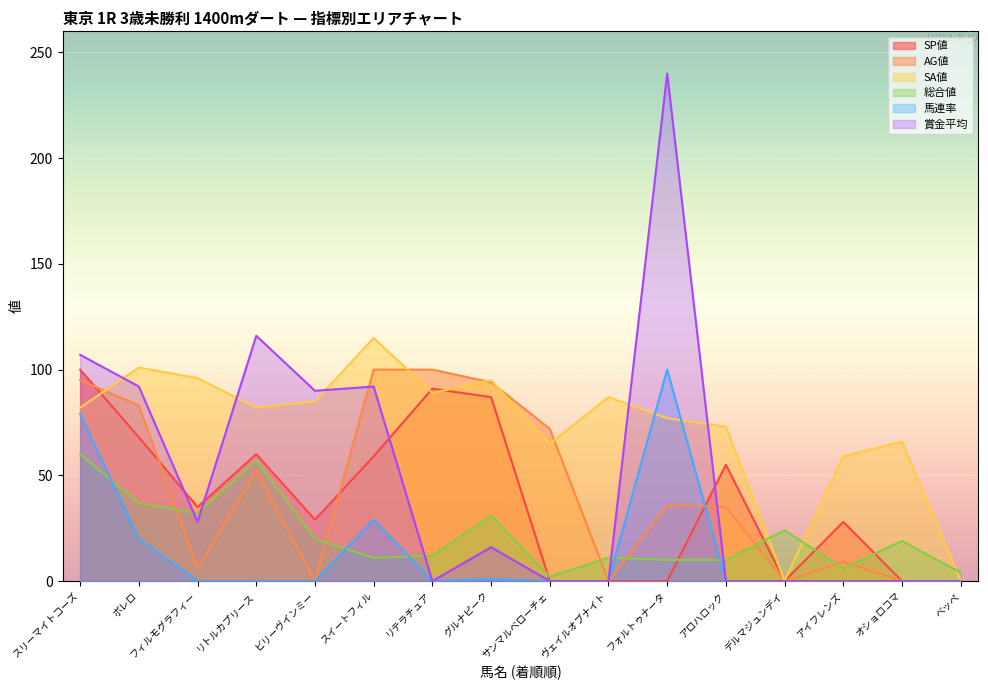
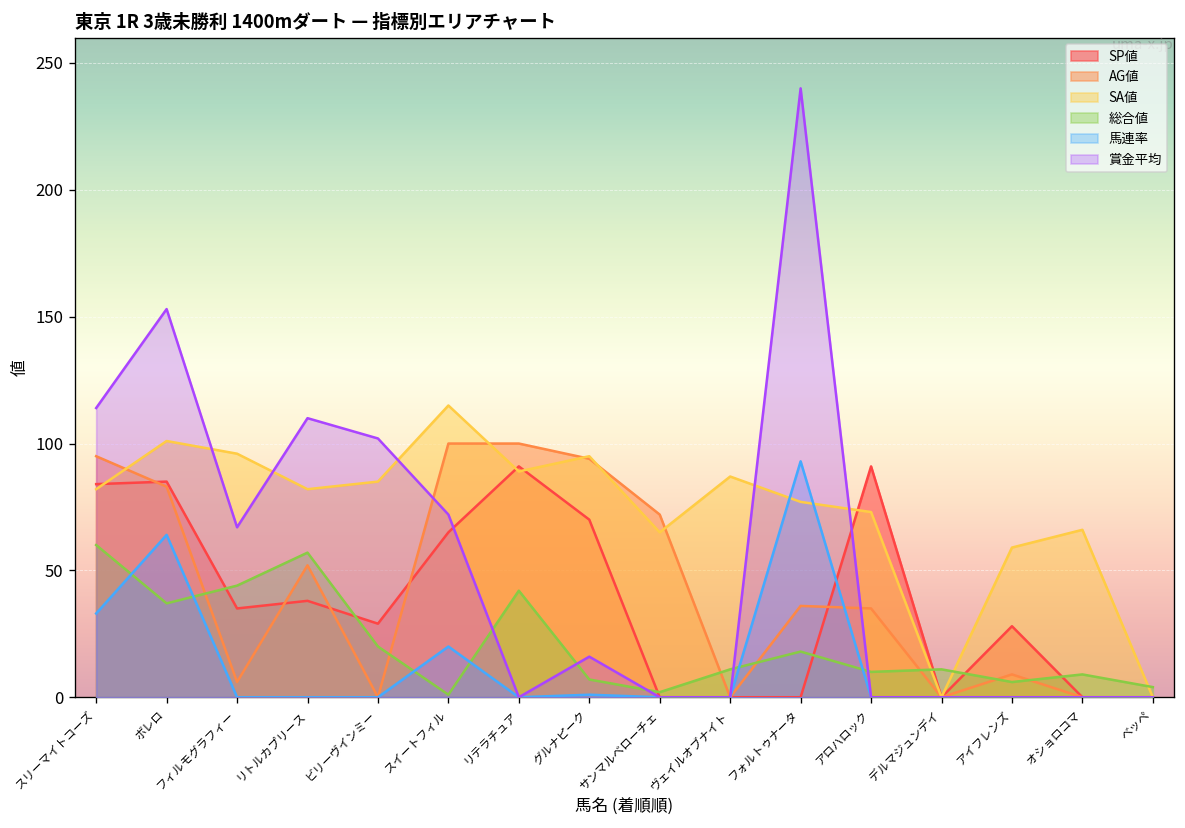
SP値, スリーマイトコーズ: 100 -> 84
馬連率, スリーマイトコーズ: 79 -> 33
賞金平均, スリーマイトコーズ: 107 -> 114
SP値, ボレロ: 68 -> 85
馬連率, ボレロ: 20 -> 64
賞金平均, ボレロ: 92 -> 153
総合値, フィルモグラフィー: 32 -> 44
賞金平均, フィルモグラフィー: 28 -> 67
SP値, リトルカプリース: 60 -> 38
賞金平均, リトルカプリース: 116 -> 110
賞金平均, ビリーヴインミー: 90 -> 102
SP値, スイートフィル: 59 -> 65
総合値, スイートフィル: 11 -> 1
馬連率, スイートフィル: 29 -> 20
賞金平均, スイートフィル: 92 -> 72
総合値, リテラチュア: 12 -> 42
SP値, グルナピーク: 87 -> 70
総合値, グルナピーク: 31 -> 7
総合値, フォルトゥナータ: 10 -> 18
馬連率, フォルトゥナータ: 100 -> 93
SP値, アロハロック: 55 -> 91
総合値, デルマジュンデイ: 24 -> 11
総合値, オショロコマ: 19 -> 9
